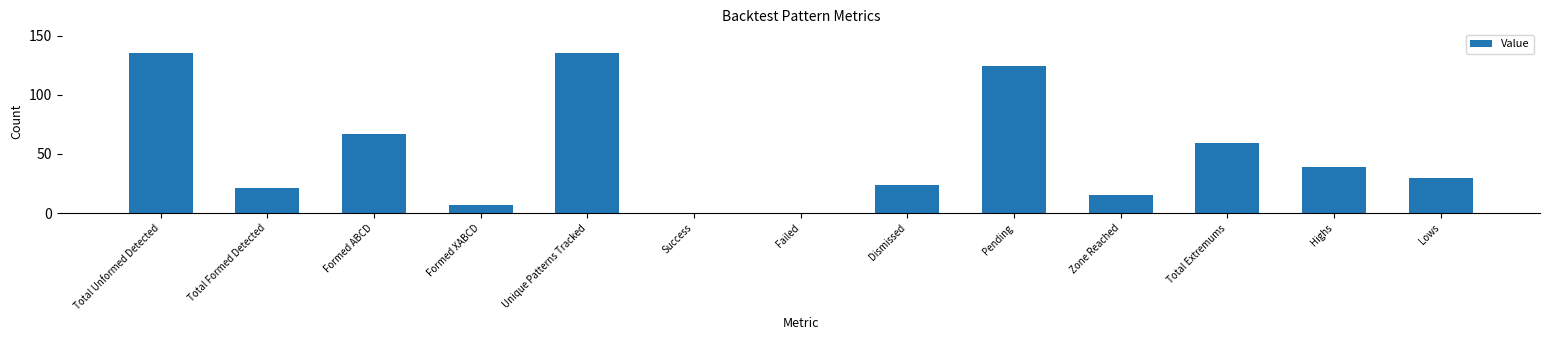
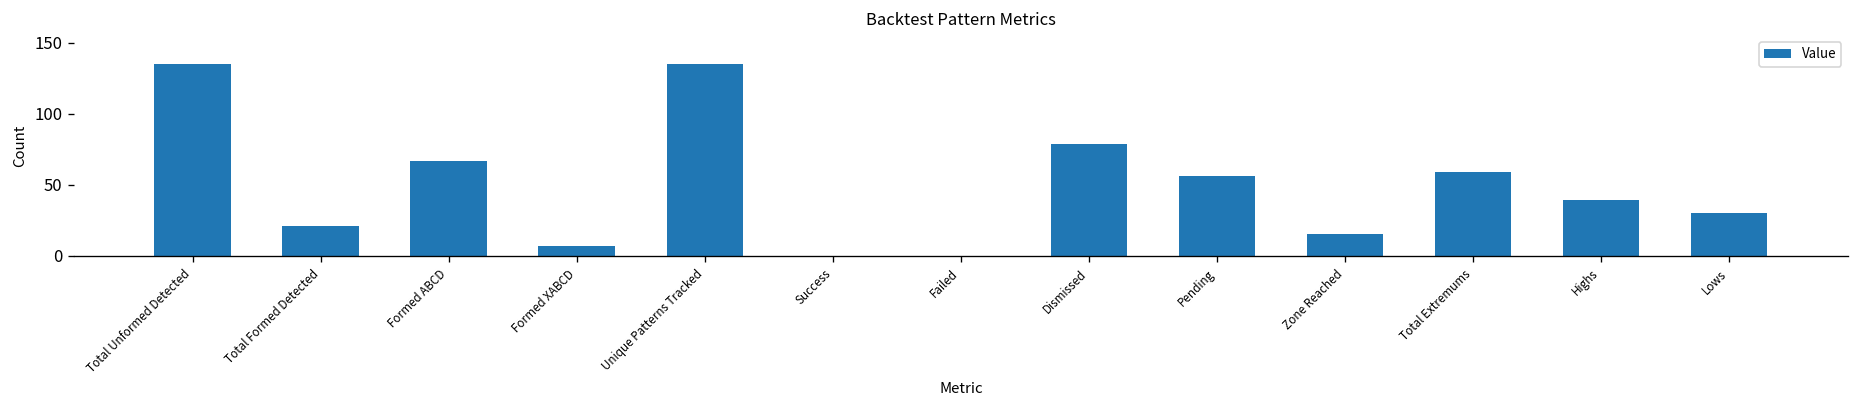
Dismissed: 24 -> 79
Pending: 124 -> 56
